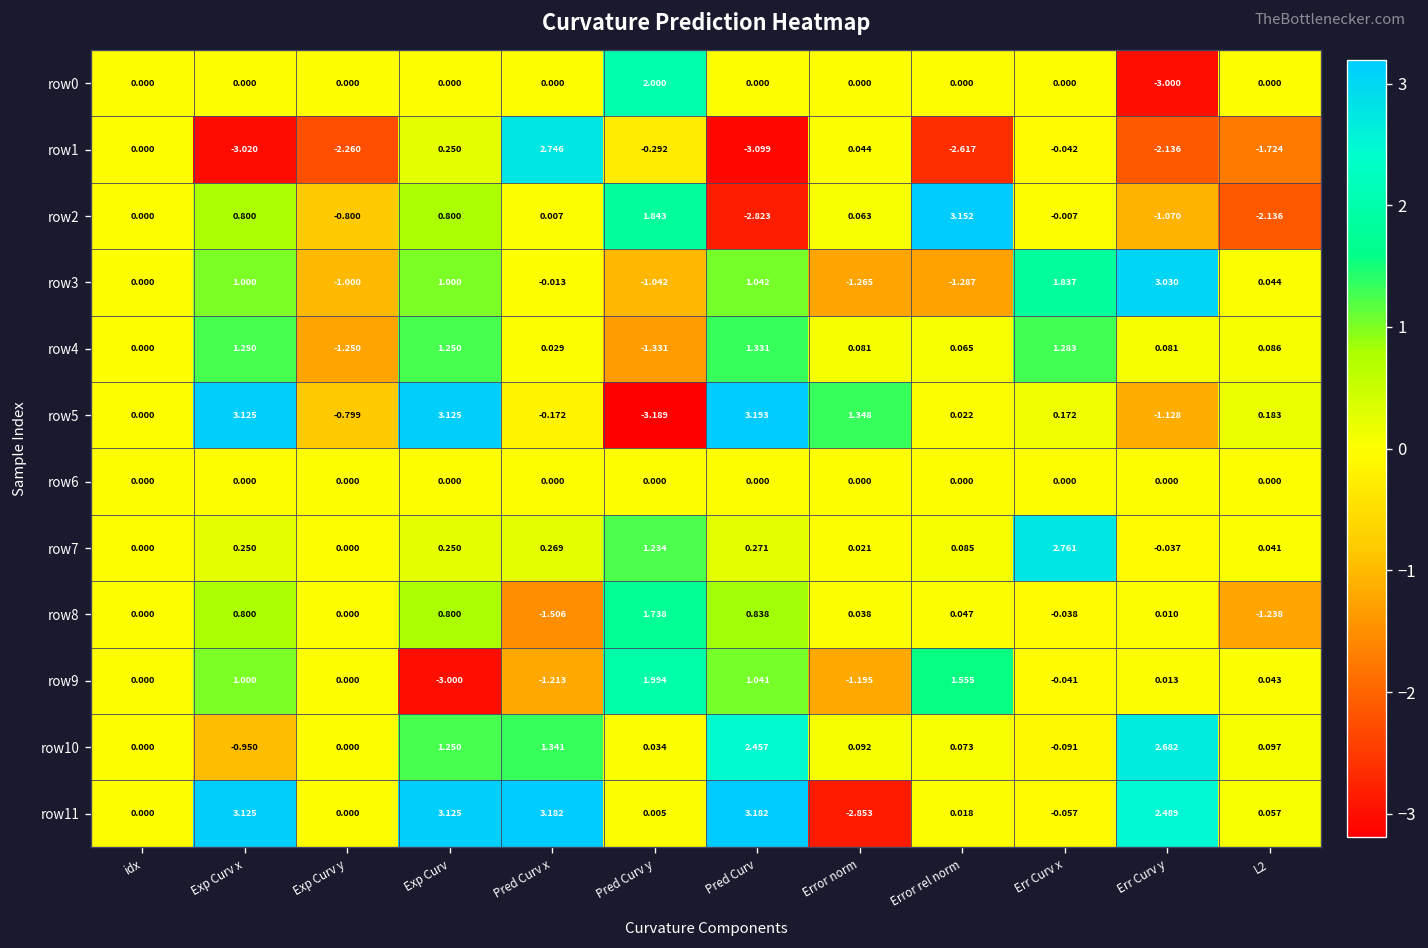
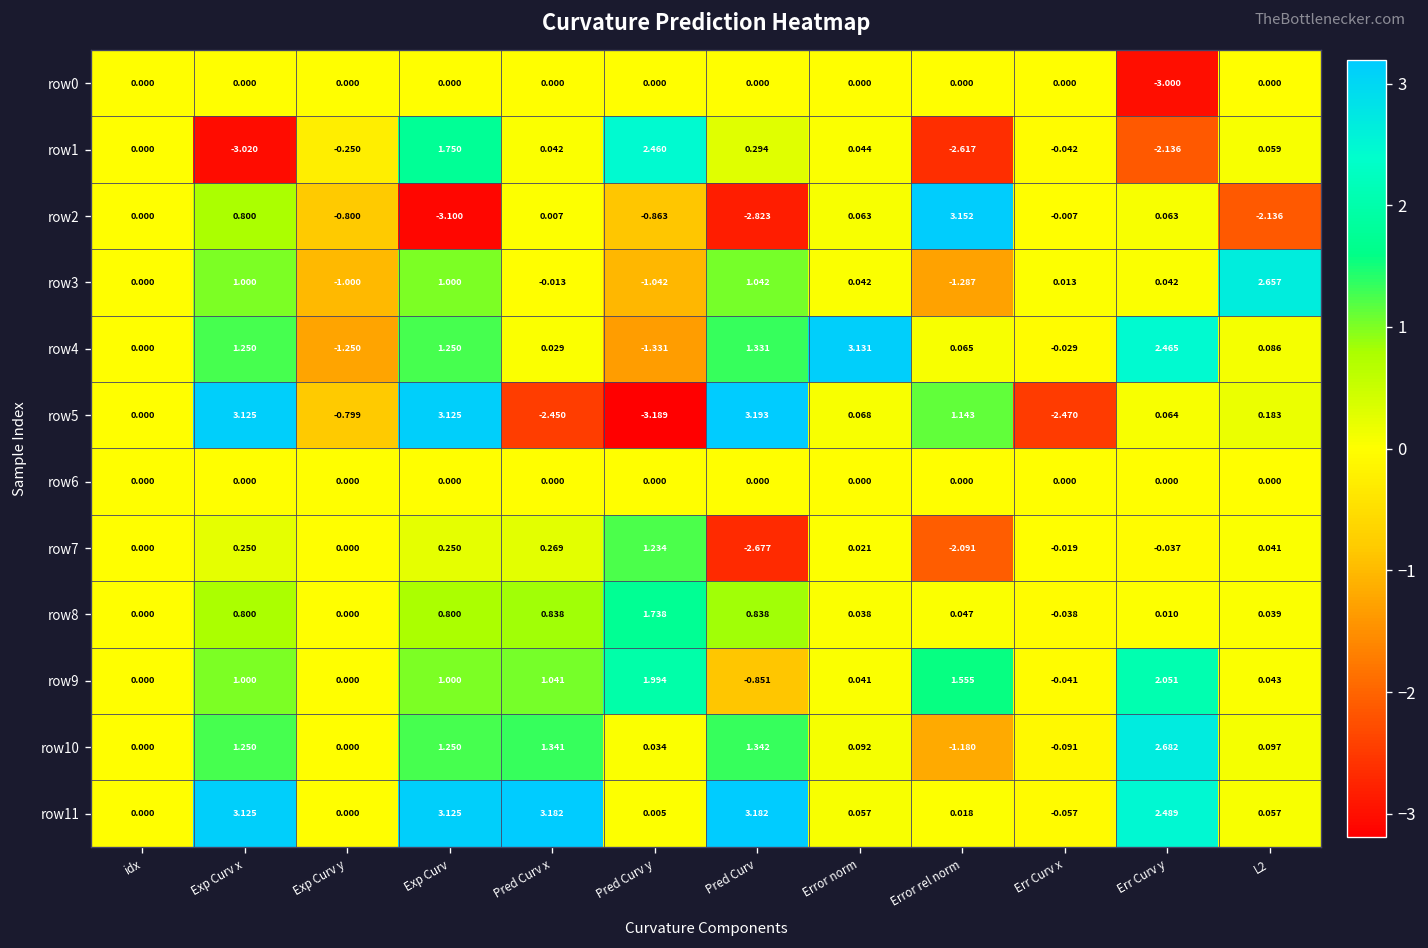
row0, Pred Curv y: 2.000 -> 0.000
row1, Exp Curv y: -2.260 -> -0.250
row1, Exp Curv: 0.250 -> 1.750
row1, Pred Curv x: 2.746 -> 0.042
row1, Pred Curv y: -0.292 -> 2.460
row1, Pred Curv: -3.099 -> 0.294
row1, L2: -1.724 -> 0.059
row2, Exp Curv: 0.800 -> -3.100
row2, Pred Curv y: 1.843 -> -0.863
row2, Err Curv y: -1.070 -> 0.063
row3, Error norm: -1.265 -> 0.042
row3, Err Curv x: 1.837 -> 0.013
row3, Err Curv y: 3.030 -> 0.042
row3, L2: 0.044 -> 2.657
row4, Error norm: 0.081 -> 3.131
row4, Err Curv x: 1.283 -> -0.029
row4, Err Curv y: 0.081 -> 2.465
row5, Pred Curv x: -0.172 -> -2.450
row5, Error norm: 1.348 -> 0.068
row5, Error rel norm: 0.022 -> 1.143
row5, Err Curv x: 0.172 -> -2.470
row5, Err Curv y: -1.128 -> 0.064
row7, Pred Curv: 0.271 -> -2.677
row7, Error rel norm: 0.085 -> -2.091
row7, Err Curv x: 2.761 -> -0.019
row8, Pred Curv x: -1.506 -> 0.838
row8, L2: -1.238 -> 0.039
row9, Exp Curv: -3.000 -> 1.000
row9, Pred Curv x: -1.213 -> 1.041
row9, Pred Curv: 1.041 -> -0.851
row9, Error norm: -1.195 -> 0.041
row9, Err Curv y: 0.013 -> 2.051
row10, Exp Curv x: -0.950 -> 1.250
row10, Pred Curv: 2.457 -> 1.342
row10, Error rel norm: 0.073 -> -1.180
row11, Error norm: -2.853 -> 0.057
